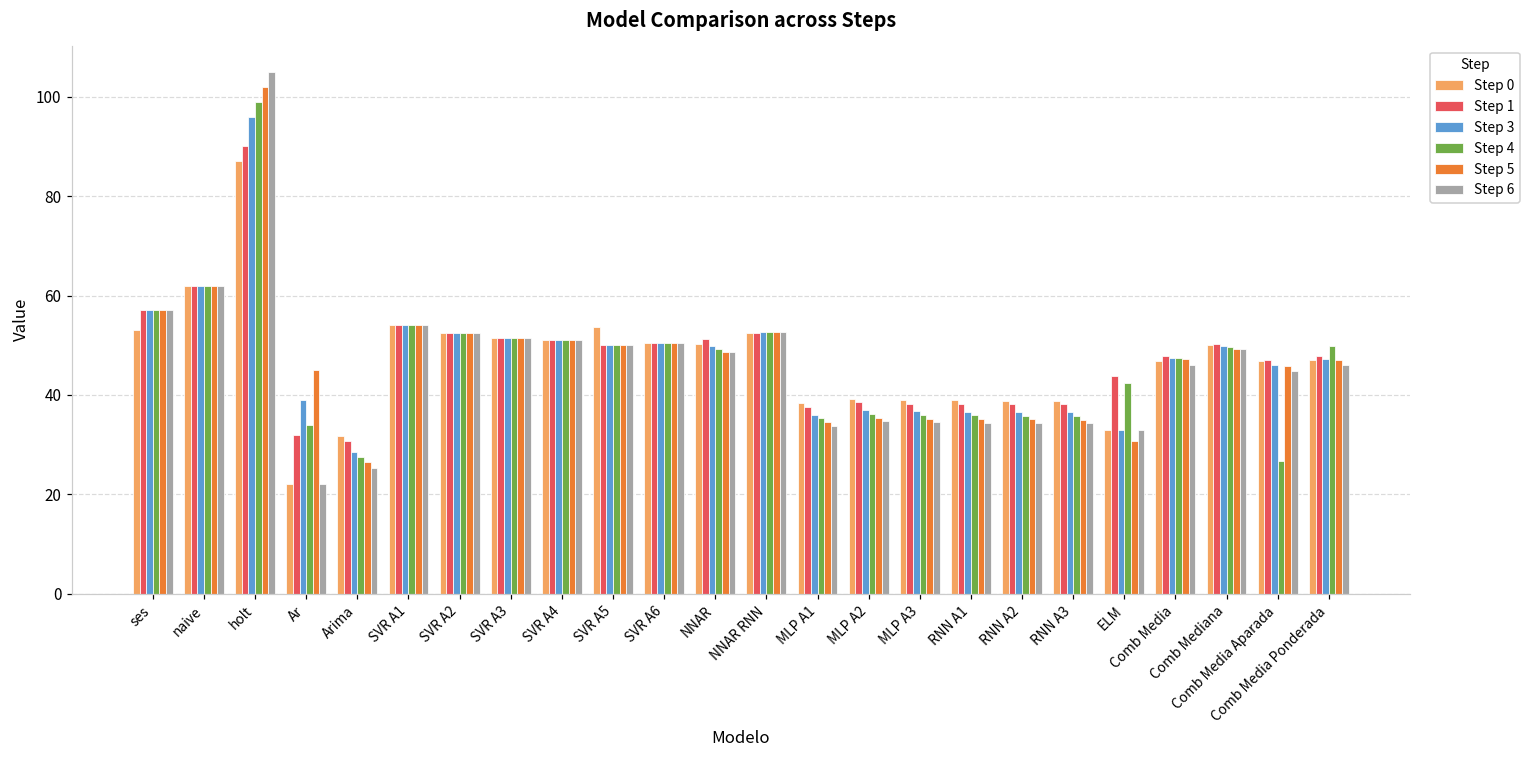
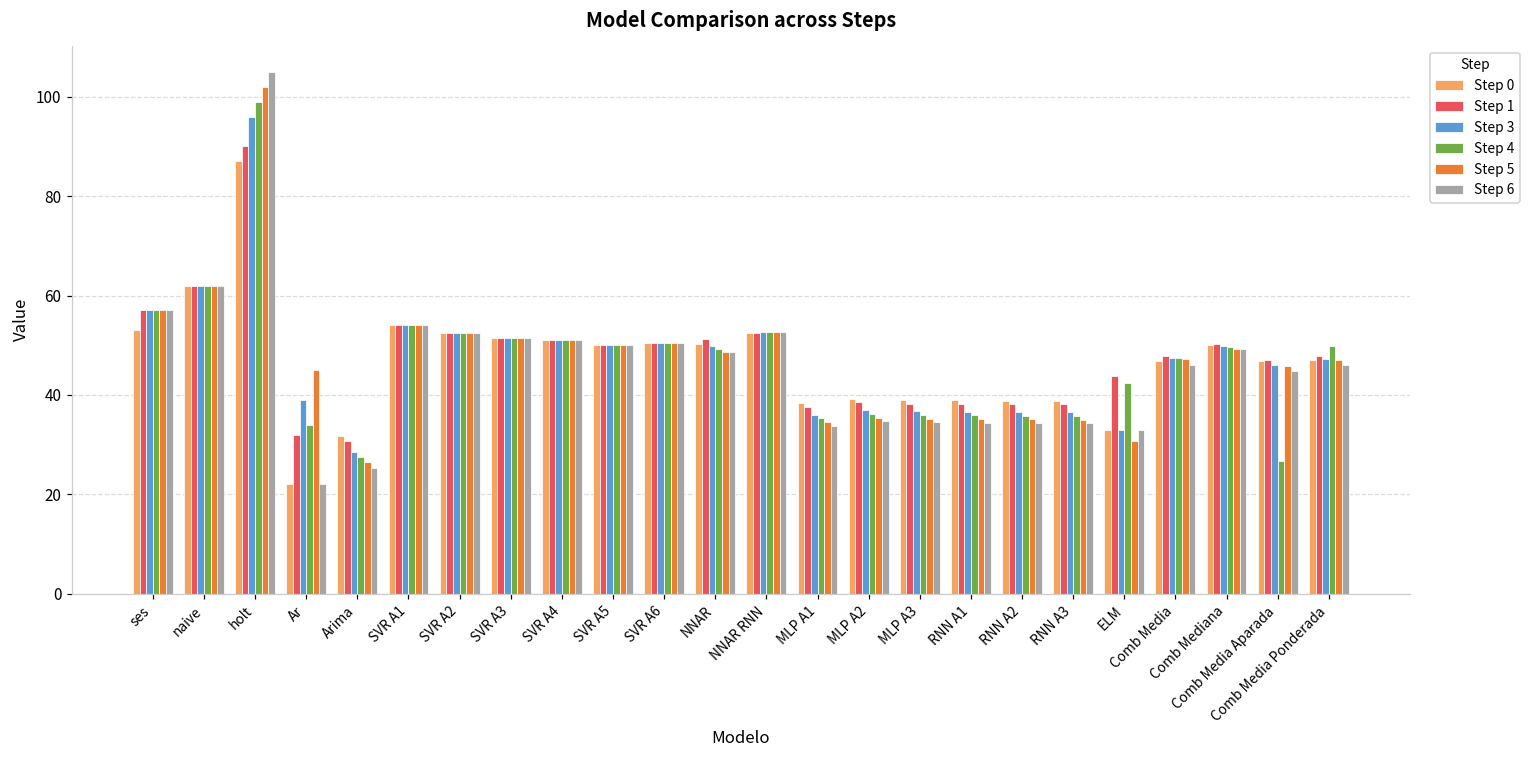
Step 0, SVR A5: 54 -> 50
